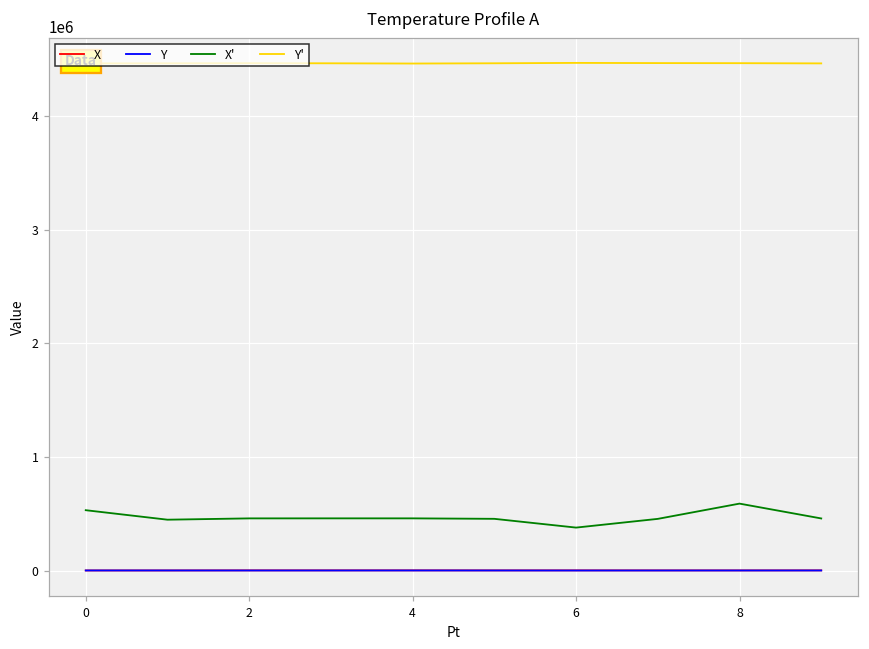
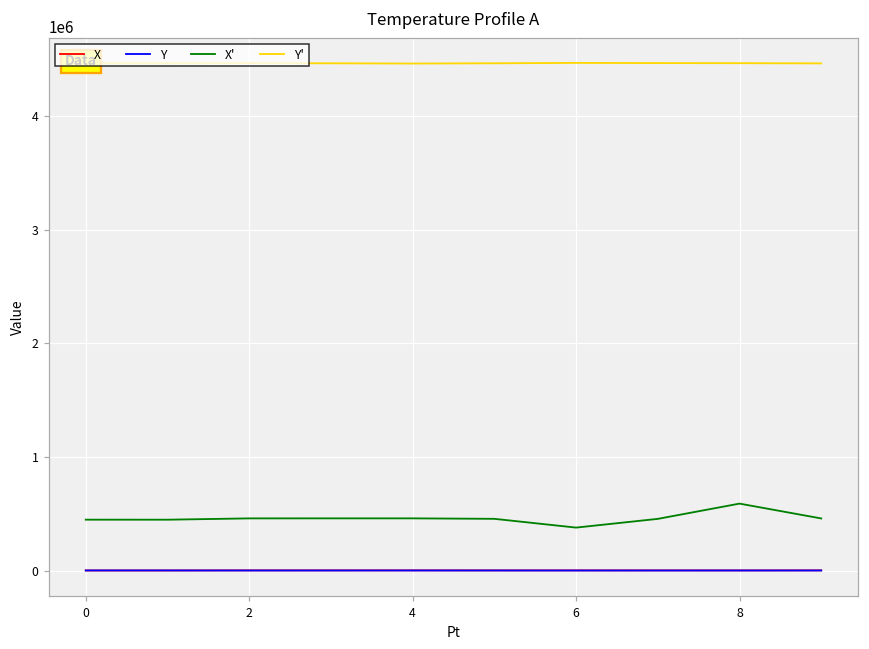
X', 0: 530000 -> 450000
